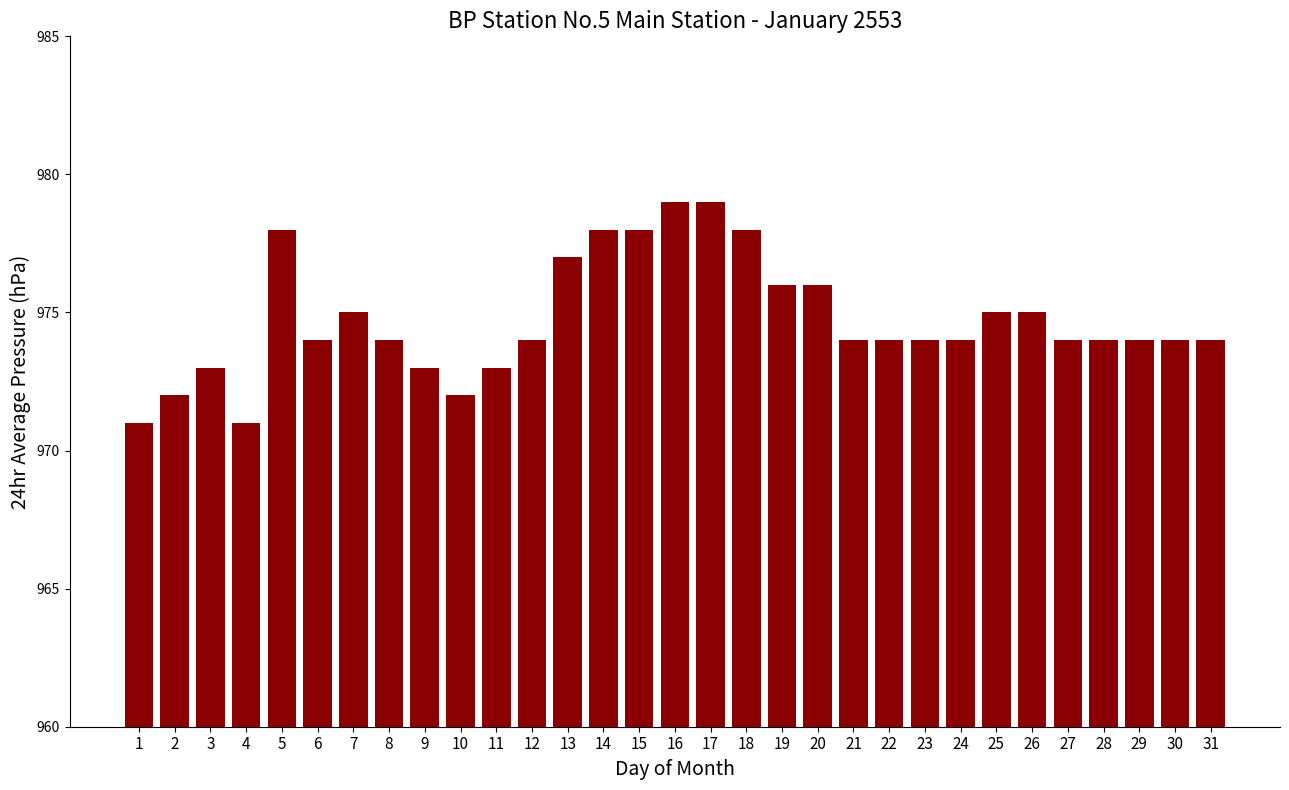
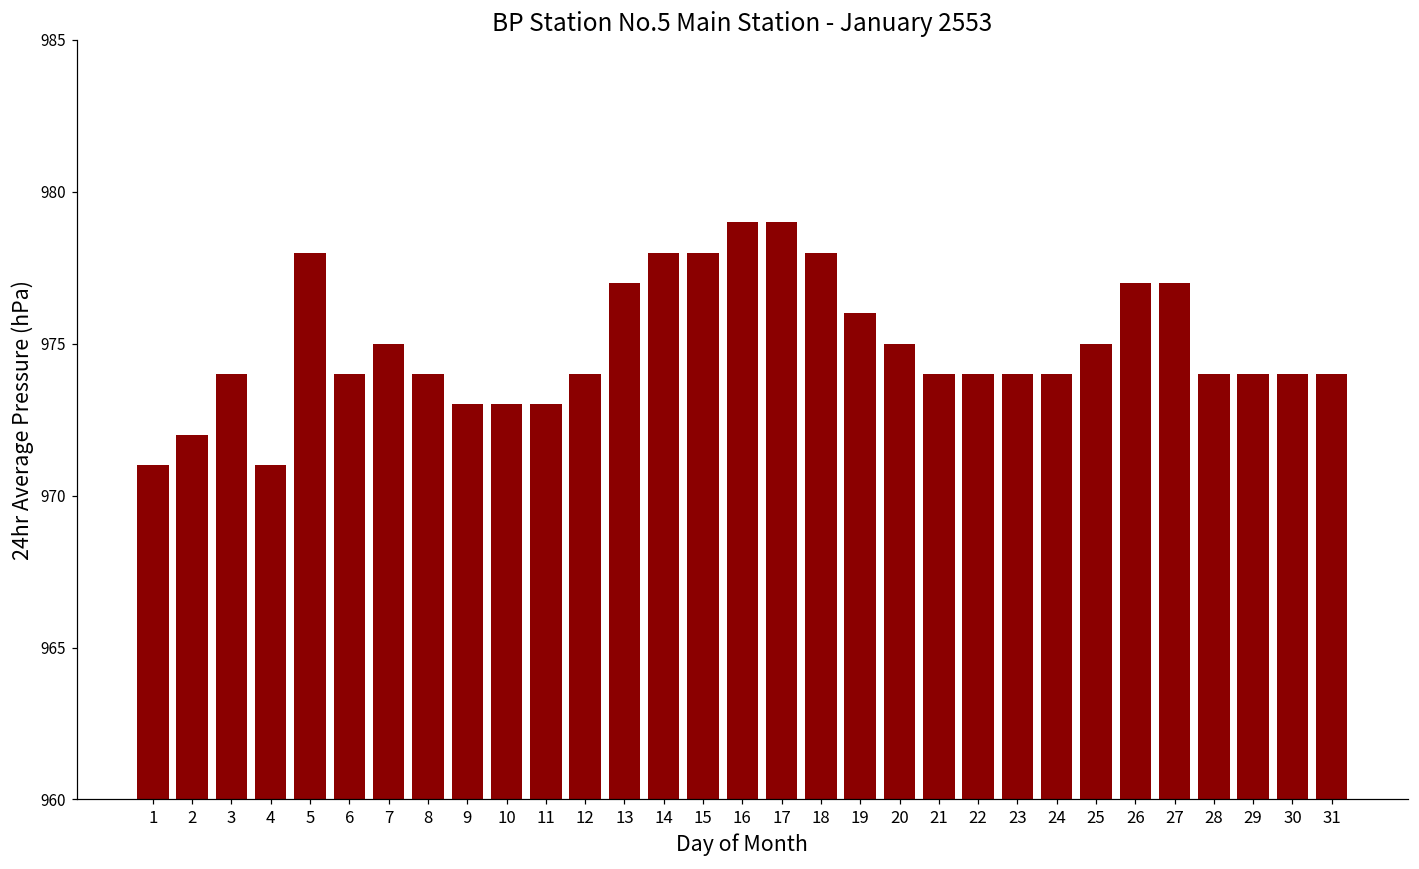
3: 973 -> 974
10: 972 -> 973
20: 976 -> 975
26: 975 -> 977
27: 974 -> 977
